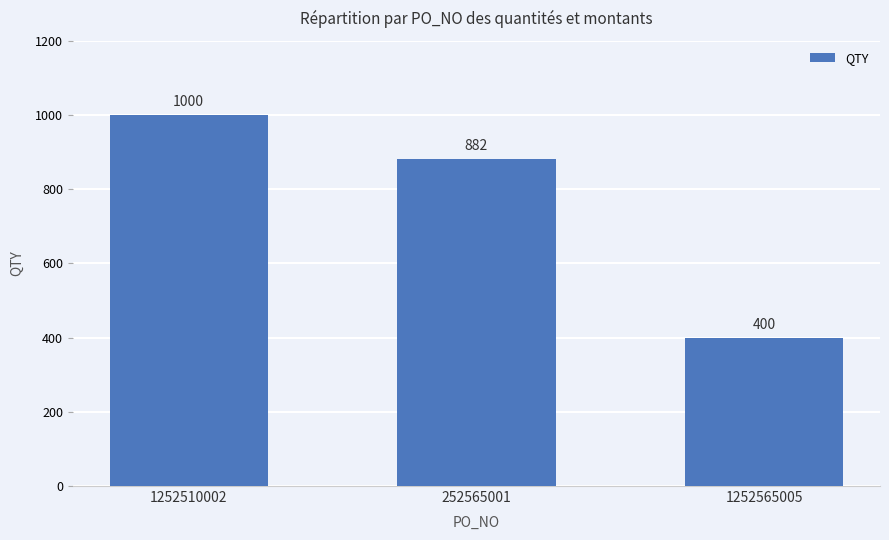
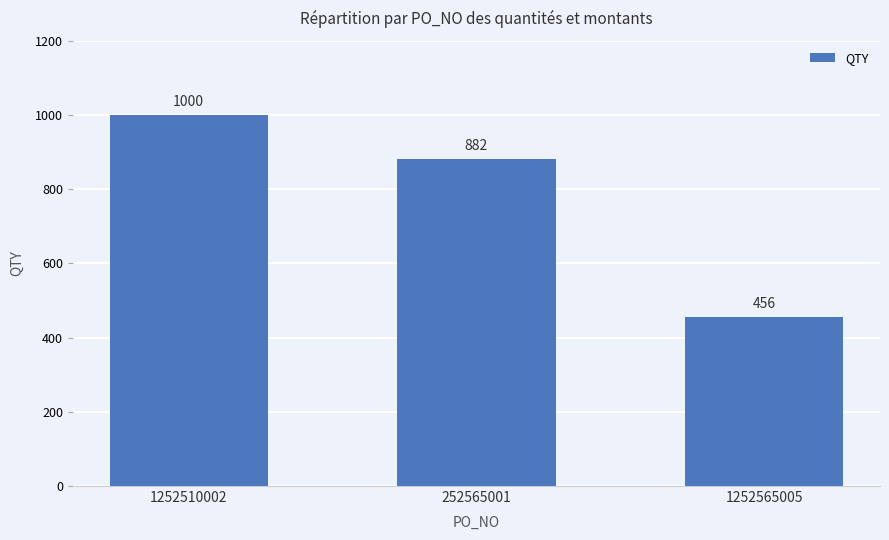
1252565005: 400 -> 456
